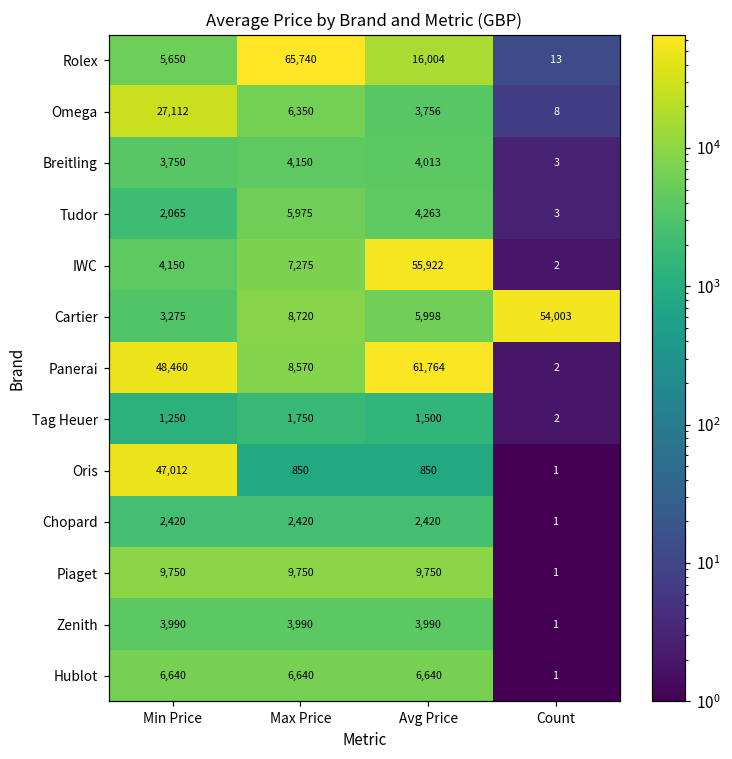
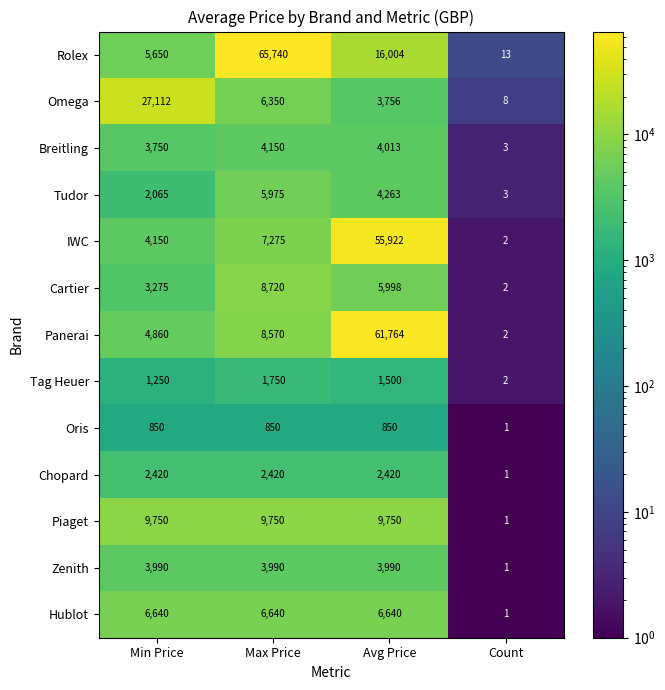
Cartier, Count: 54,003 -> 2
Panerai, Min Price: 48,460 -> 4,860
Oris, Min Price: 47,012 -> 850
